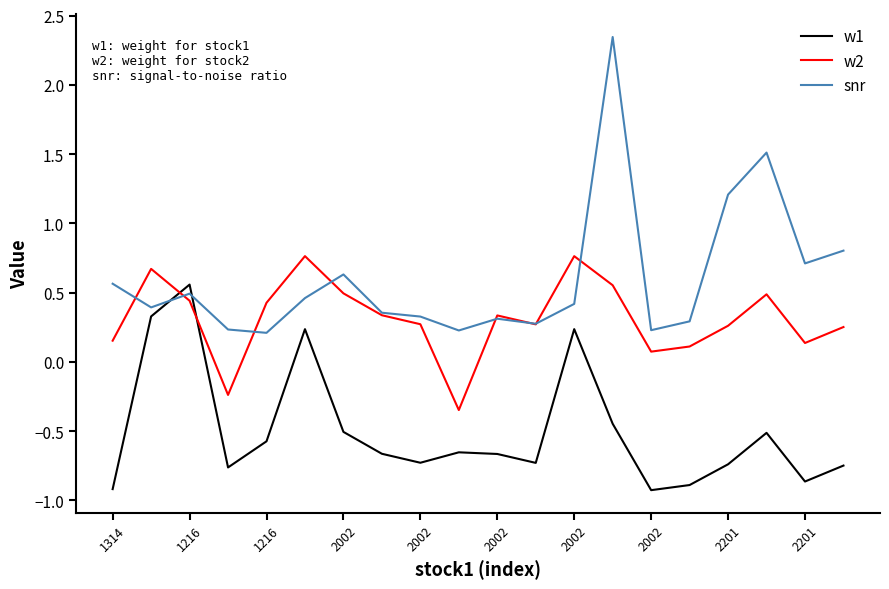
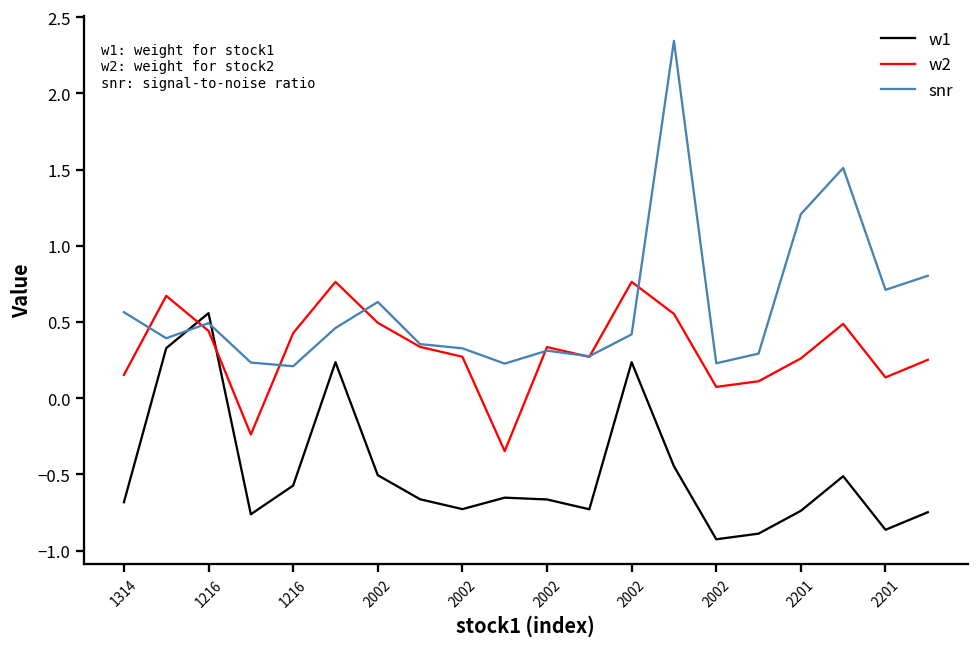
w1, 1314: -0.92 -> -0.68
